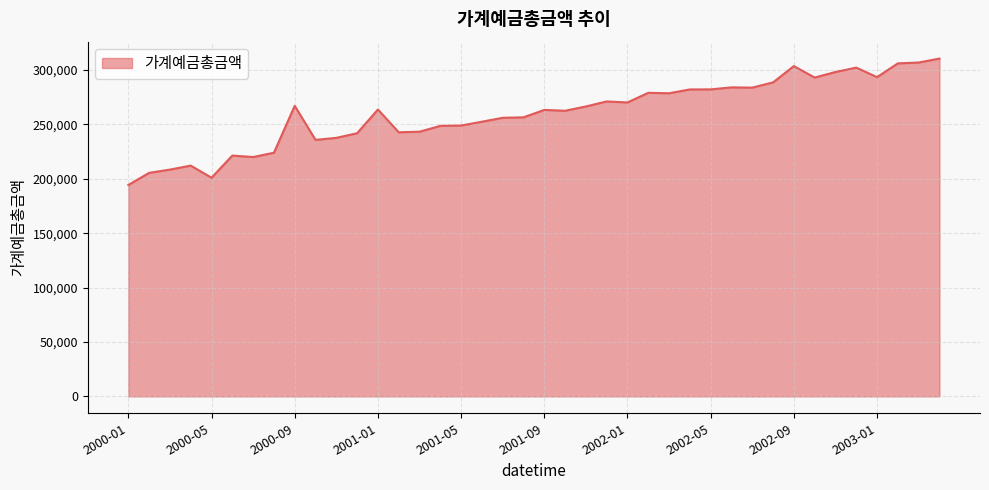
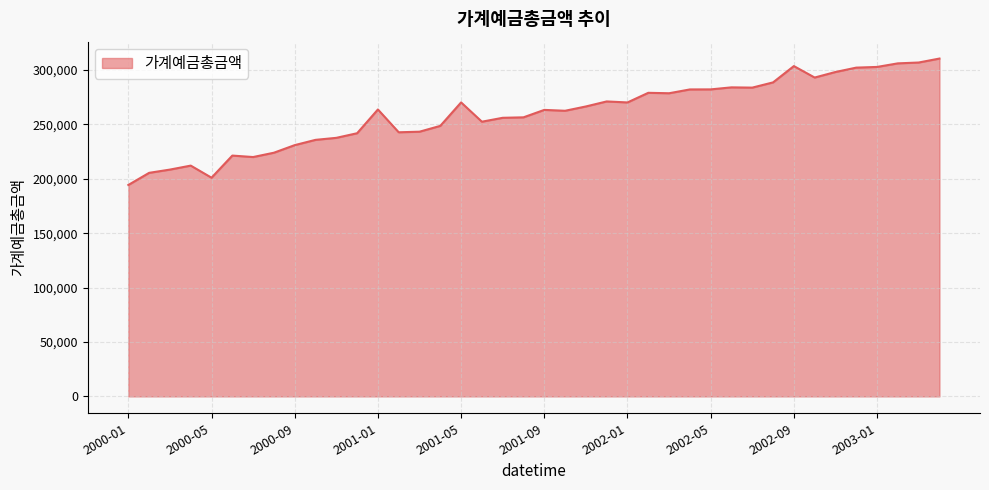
2000-09: 267,000 -> 231,000
2001-05: 249,000 -> 270,000
2003-01: 293,000 -> 303,000
